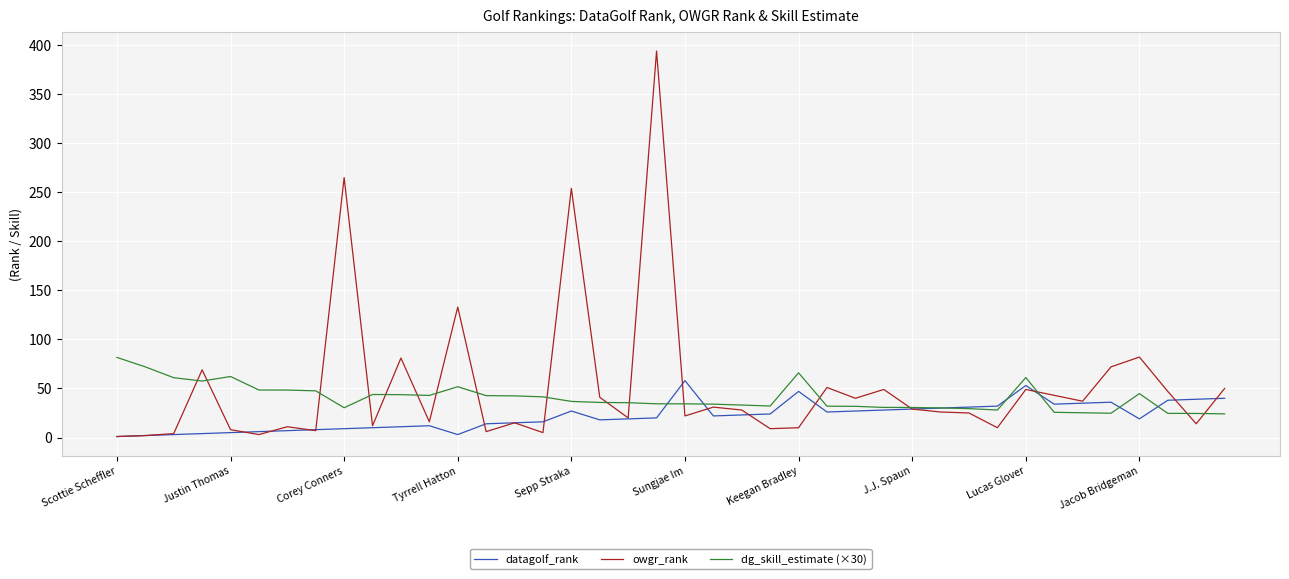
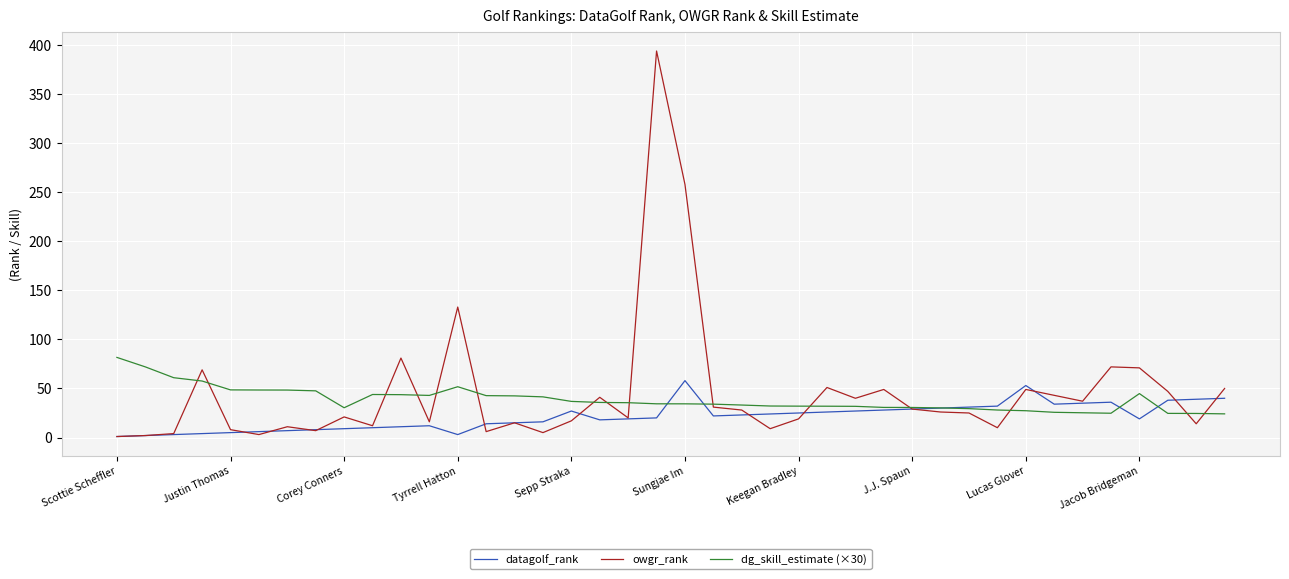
dg_skill_estimate (×30), Justin Thomas: 60 -> 50
owgr_rank, Corey Conners: 270 -> 20
owgr_rank, Sepp Straka: 250 -> 20
owgr_rank, Sungjae Im: 20 -> 260
datagolf_rank, Keegan Bradley: 50 -> 30
owgr_rank, Keegan Bradley: 10 -> 20
dg_skill_estimate (×30), Keegan Bradley: 70 -> 30
dg_skill_estimate (×30), Lucas Glover: 60 -> 30
owgr_rank, Jacob Bridgeman: 80 -> 70
